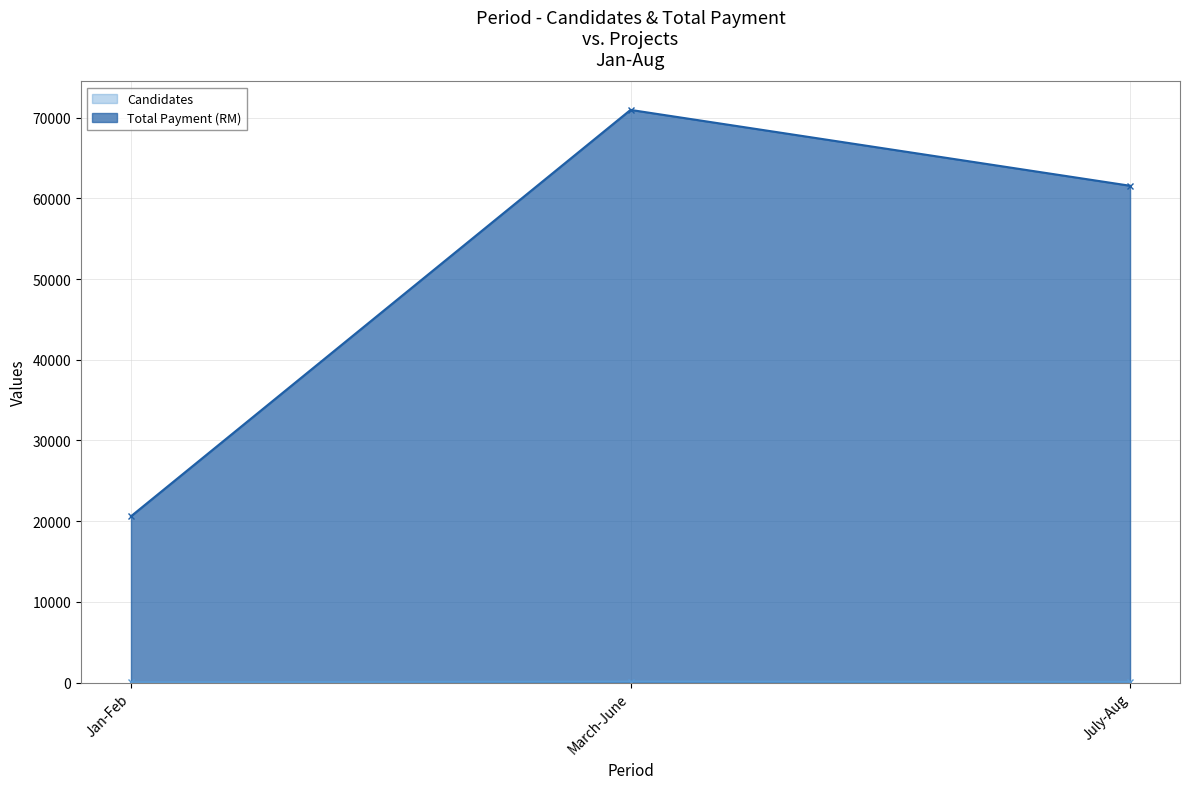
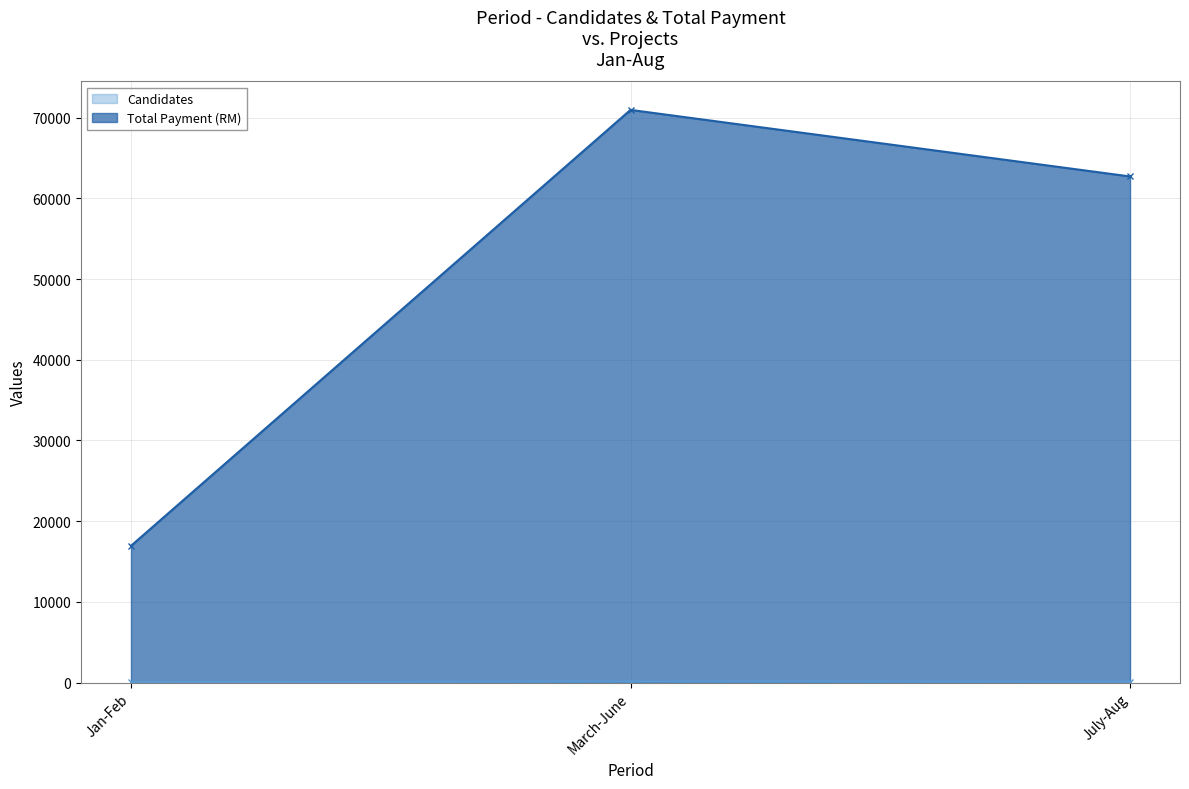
Total Payment (RM), Jan-Feb: 21000 -> 17000
Total Payment (RM), July-Aug: 62000 -> 63000
